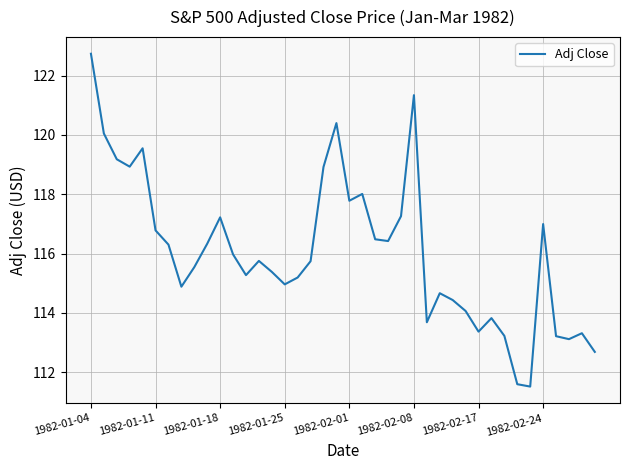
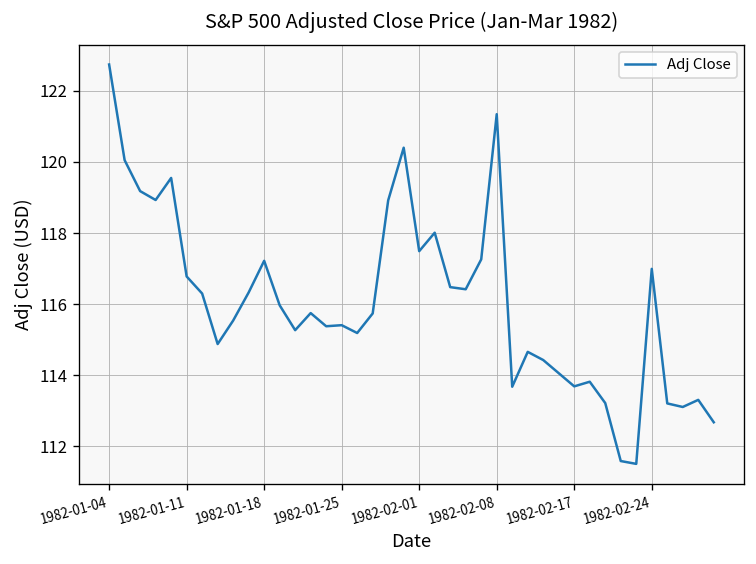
1982-01-25: 115.0 -> 115.4
1982-02-01: 117.8 -> 117.5
1982-02-17: 113.4 -> 113.7
